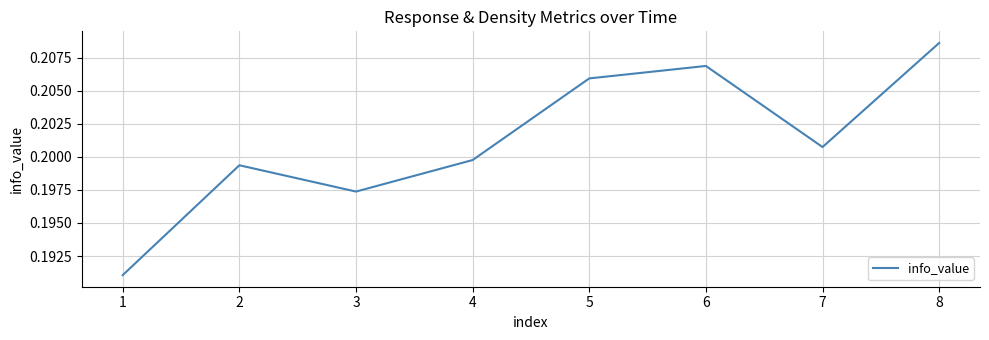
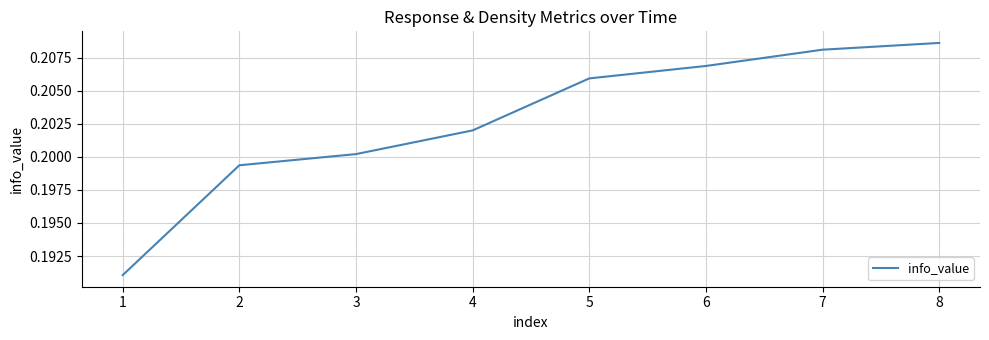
3: 0.1974 -> 0.2002
4: 0.1998 -> 0.2020
7: 0.2007 -> 0.2081
